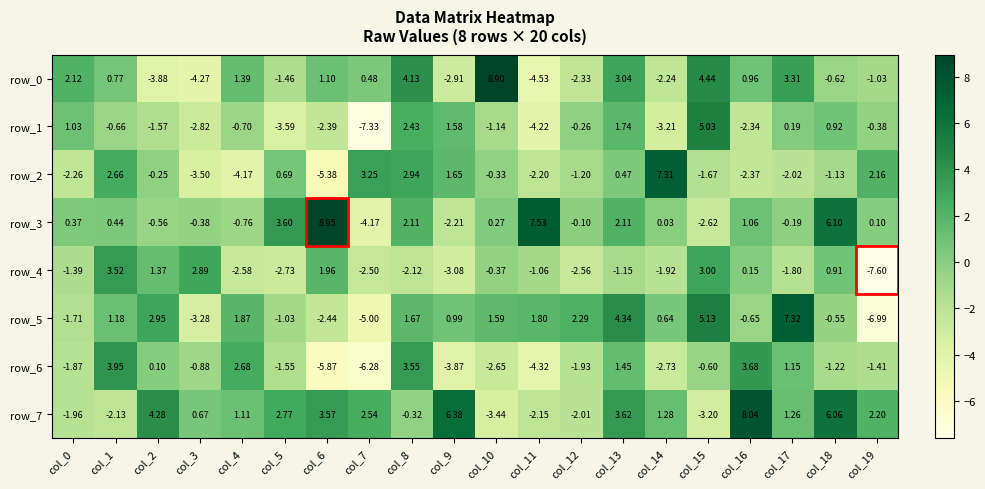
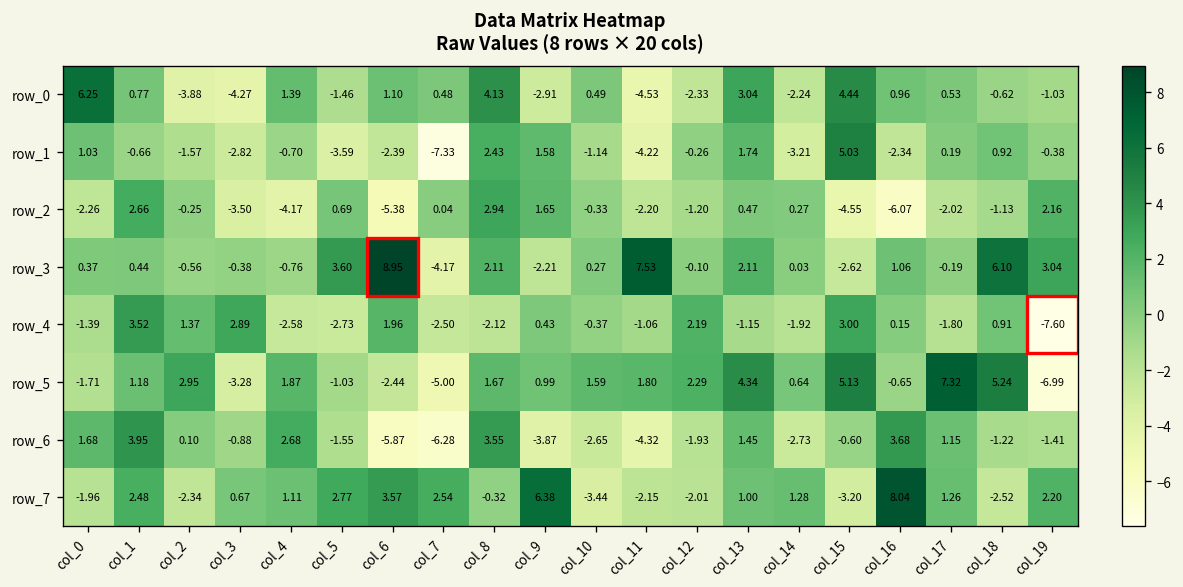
row_0, col_0: 2.12 -> 6.25
row_0, col_10: 8.90 -> 0.49
row_0, col_17: 3.31 -> 0.53
row_2, col_7: 3.25 -> 0.04
row_2, col_14: 7.31 -> 0.27
row_2, col_15: -1.67 -> -4.55
row_2, col_16: -2.37 -> -6.07
row_3, col_19: 0.10 -> 3.04
row_4, col_9: -3.08 -> 0.43
row_4, col_12: -2.56 -> 2.19
row_5, col_18: -0.55 -> 5.24
row_6, col_0: -1.87 -> 1.68
row_7, col_1: -2.13 -> 2.48
row_7, col_2: 4.28 -> -2.34
row_7, col_13: 3.62 -> 1.00
row_7, col_18: 6.06 -> -2.52
